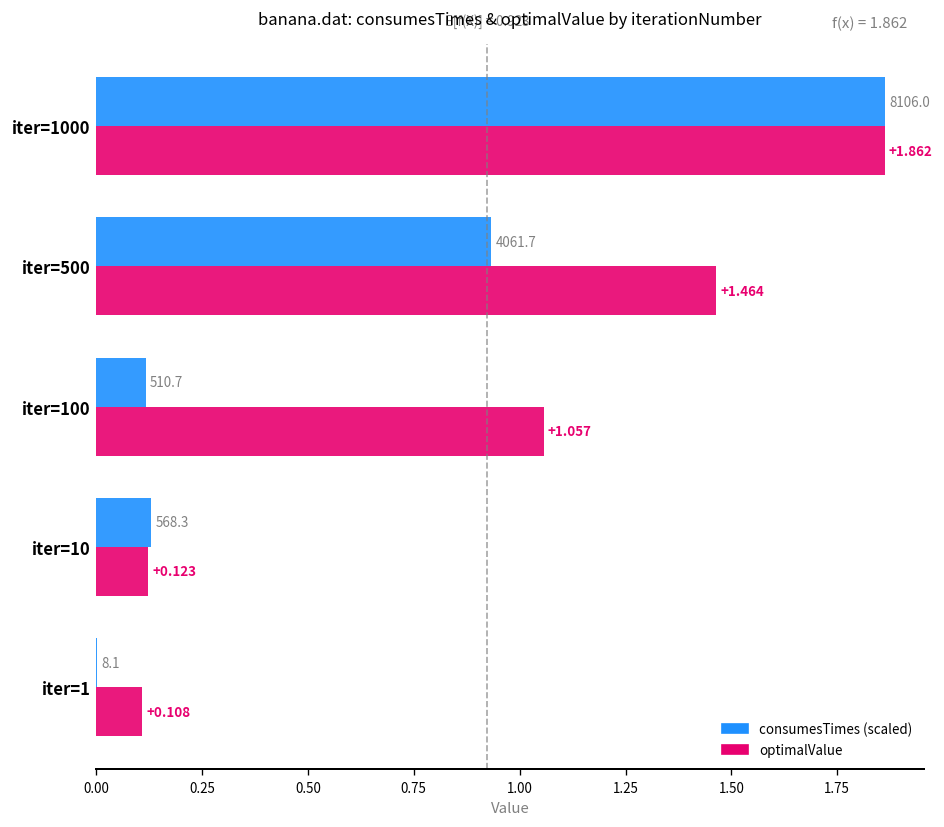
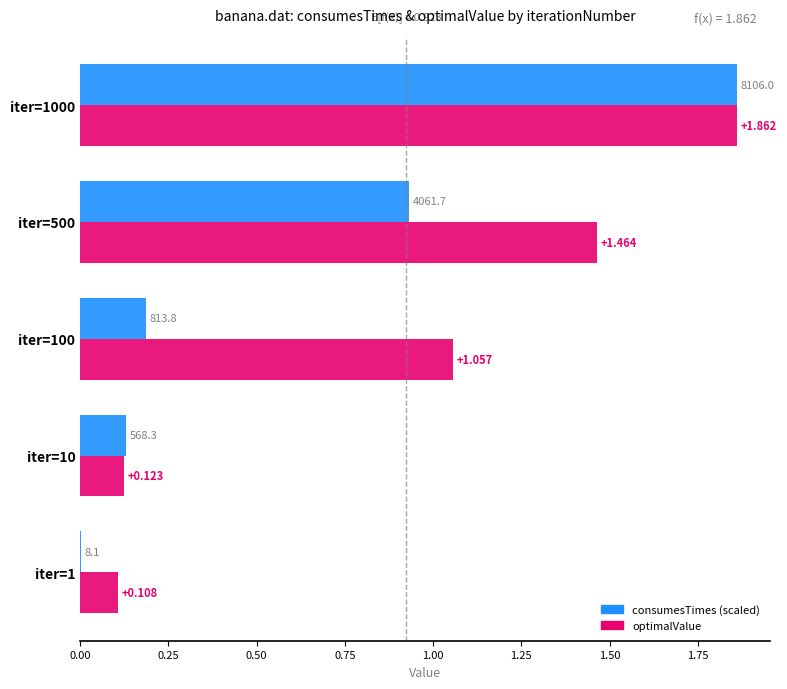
consumesTimes (scaled), iter=100: 510.7 -> 813.8
